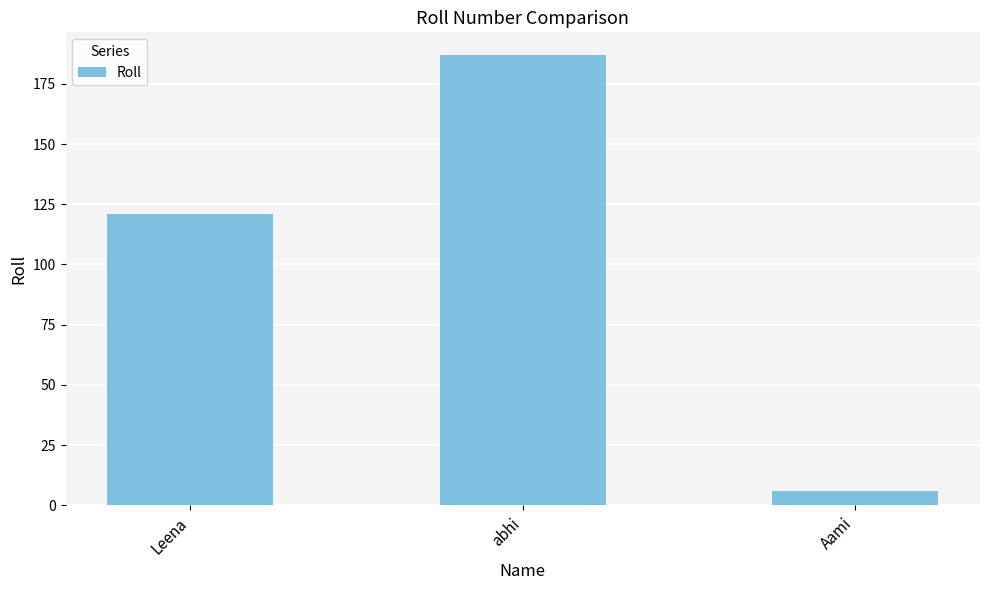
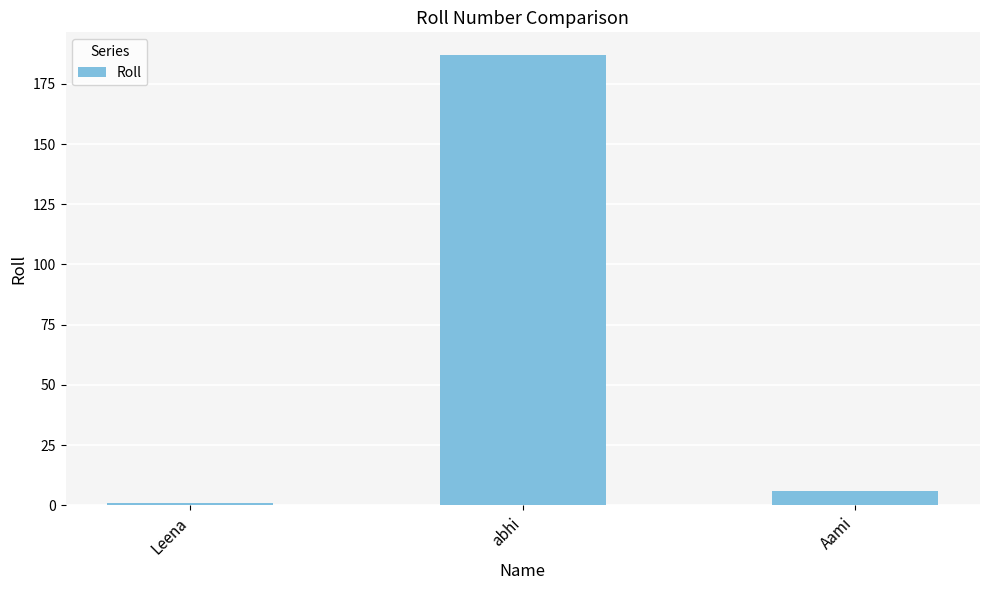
Leena: 121 -> 1
